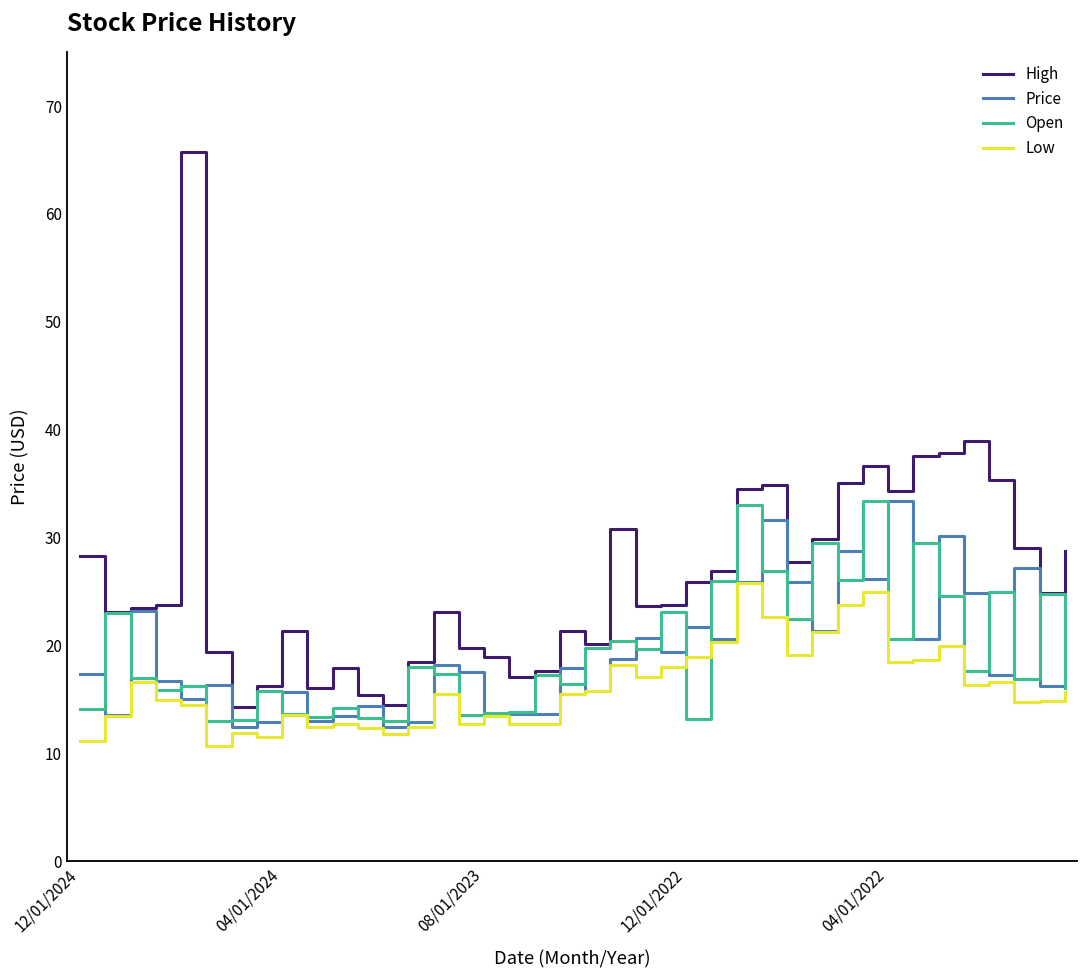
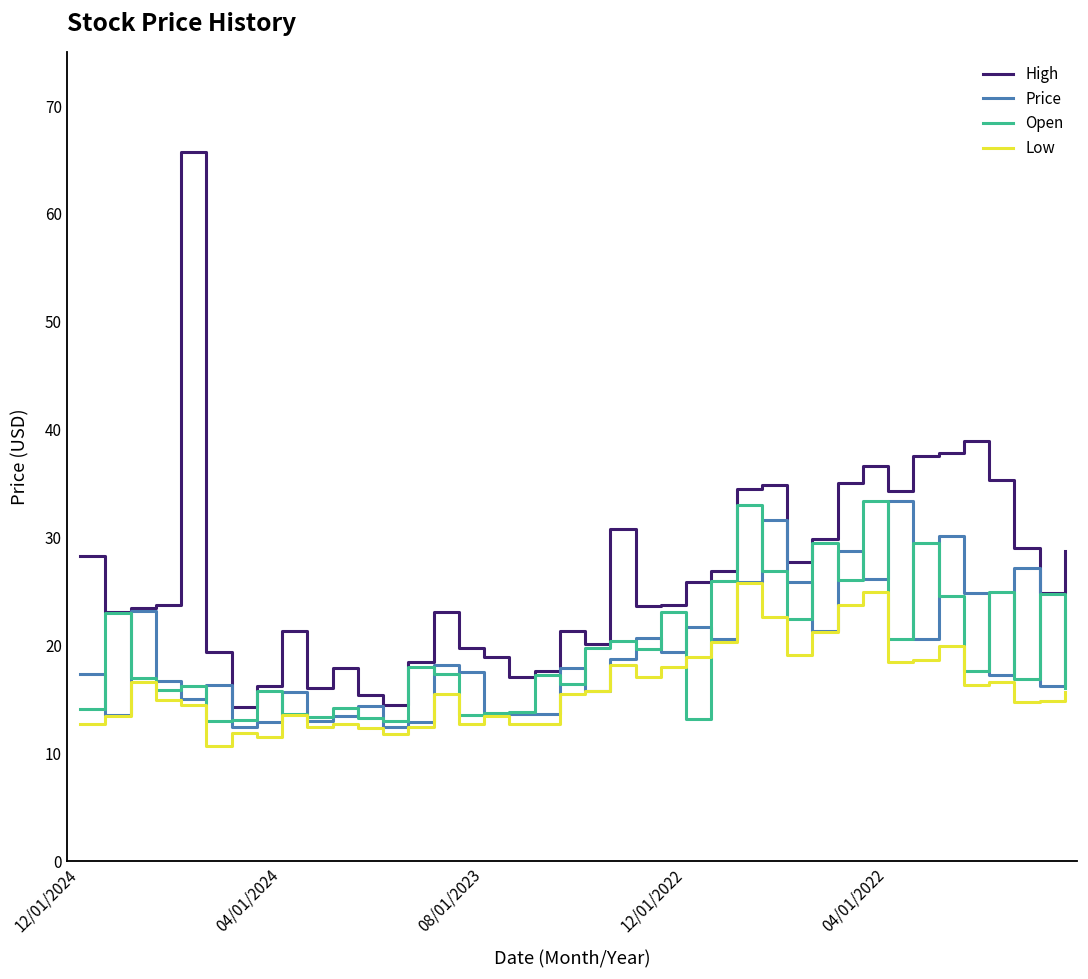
Low, 12/01/2024: 11 -> 13
